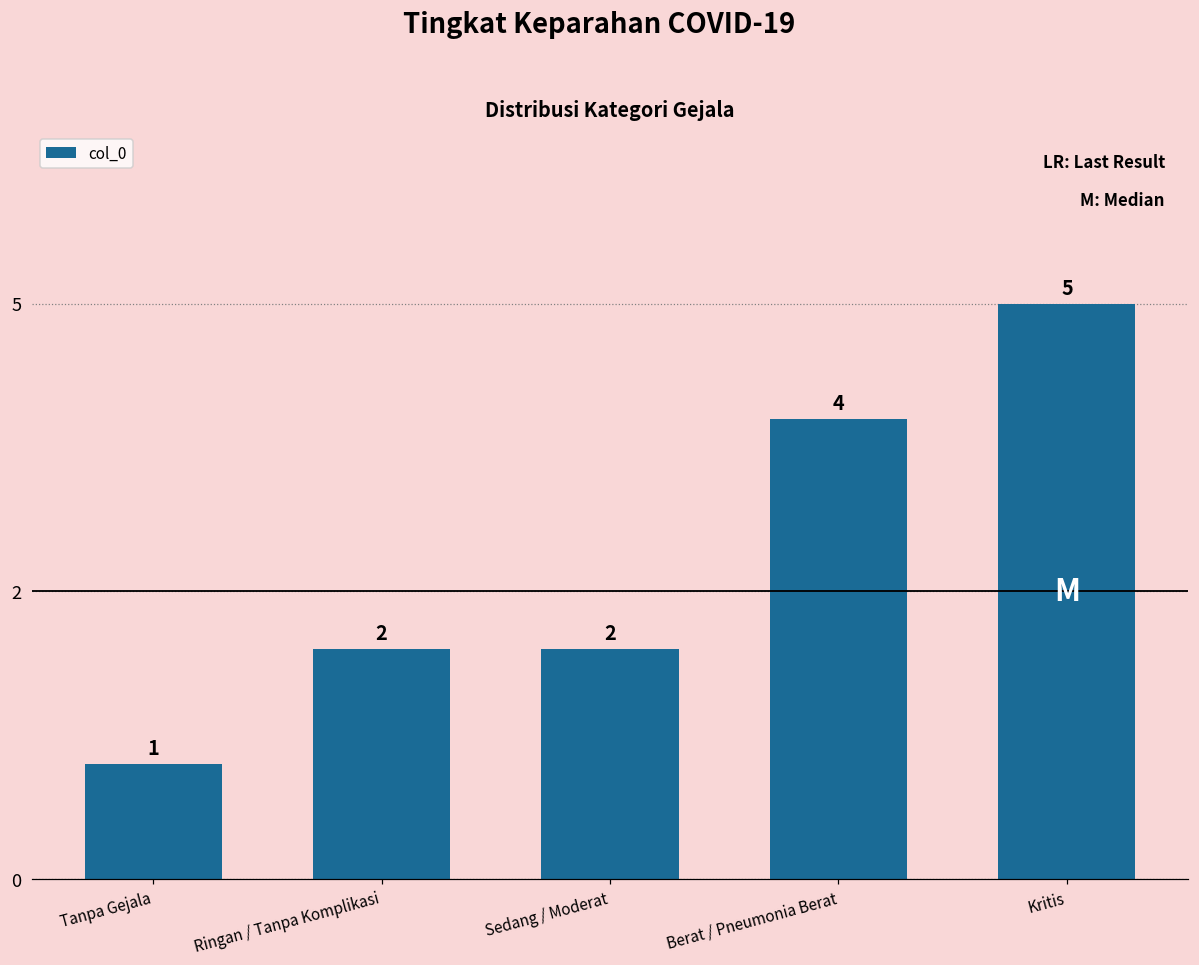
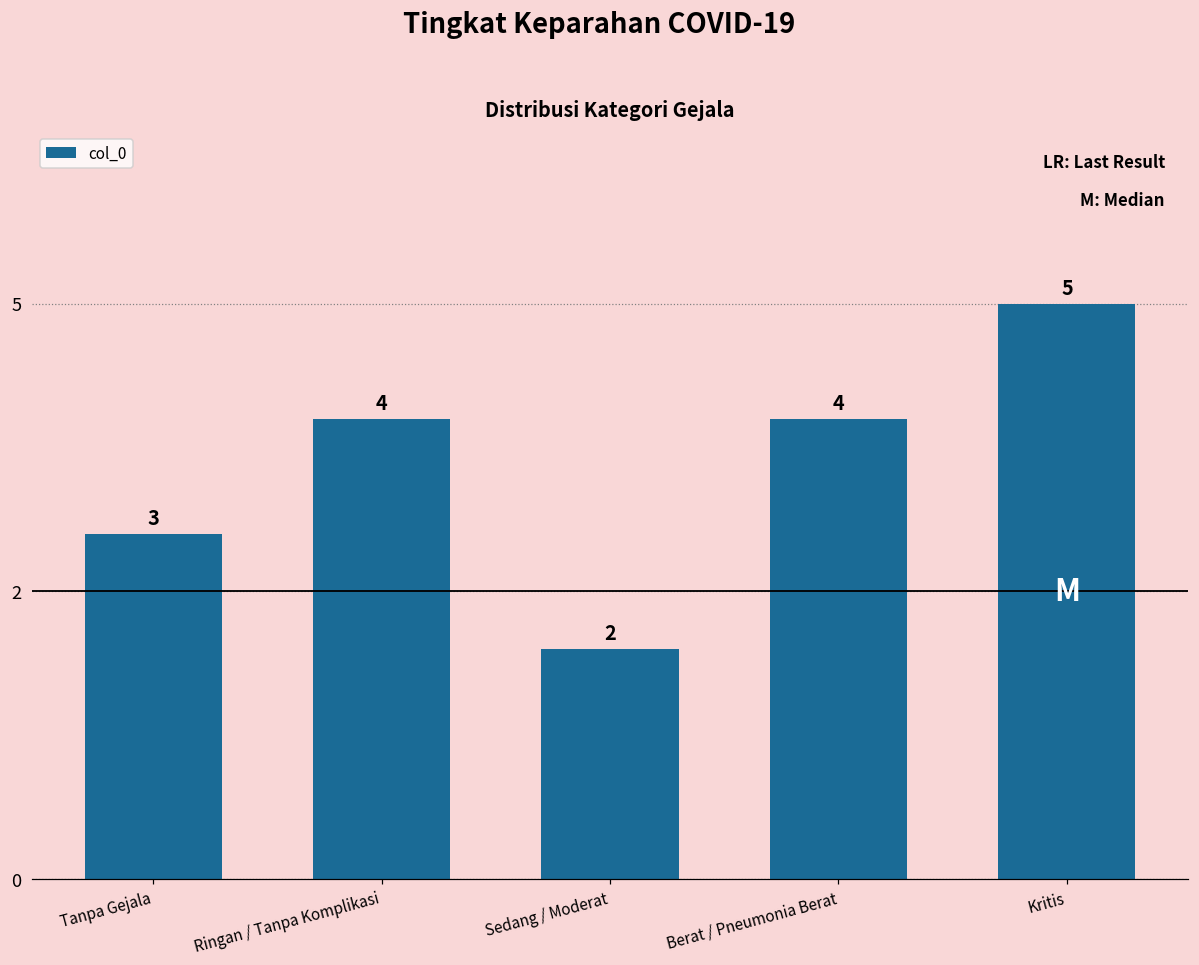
Tanpa Gejala: 1 -> 3
Ringan / Tanpa Komplikasi: 2 -> 4
